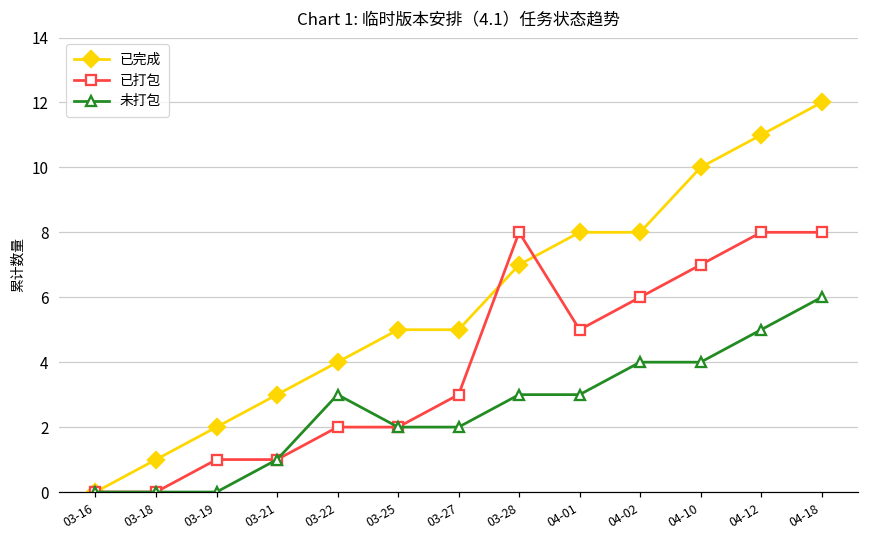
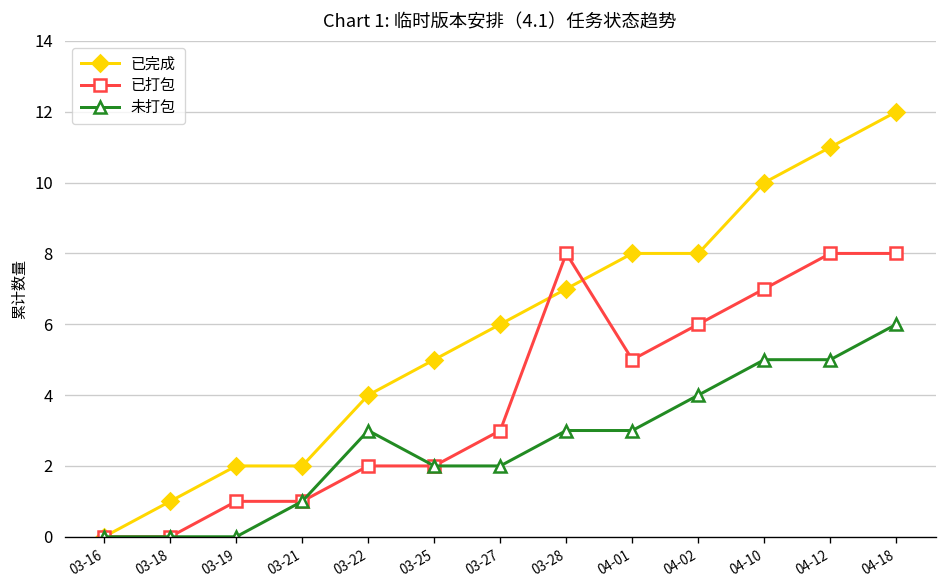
已完成, 03-21: 3 -> 2
已完成, 03-27: 5 -> 6
未打包, 04-10: 4 -> 5
